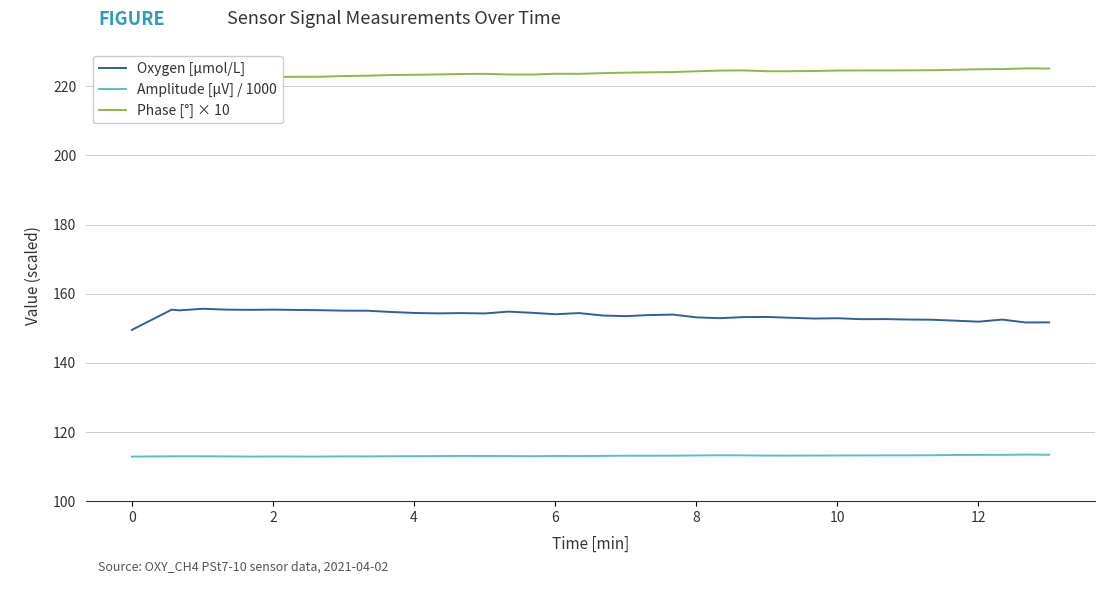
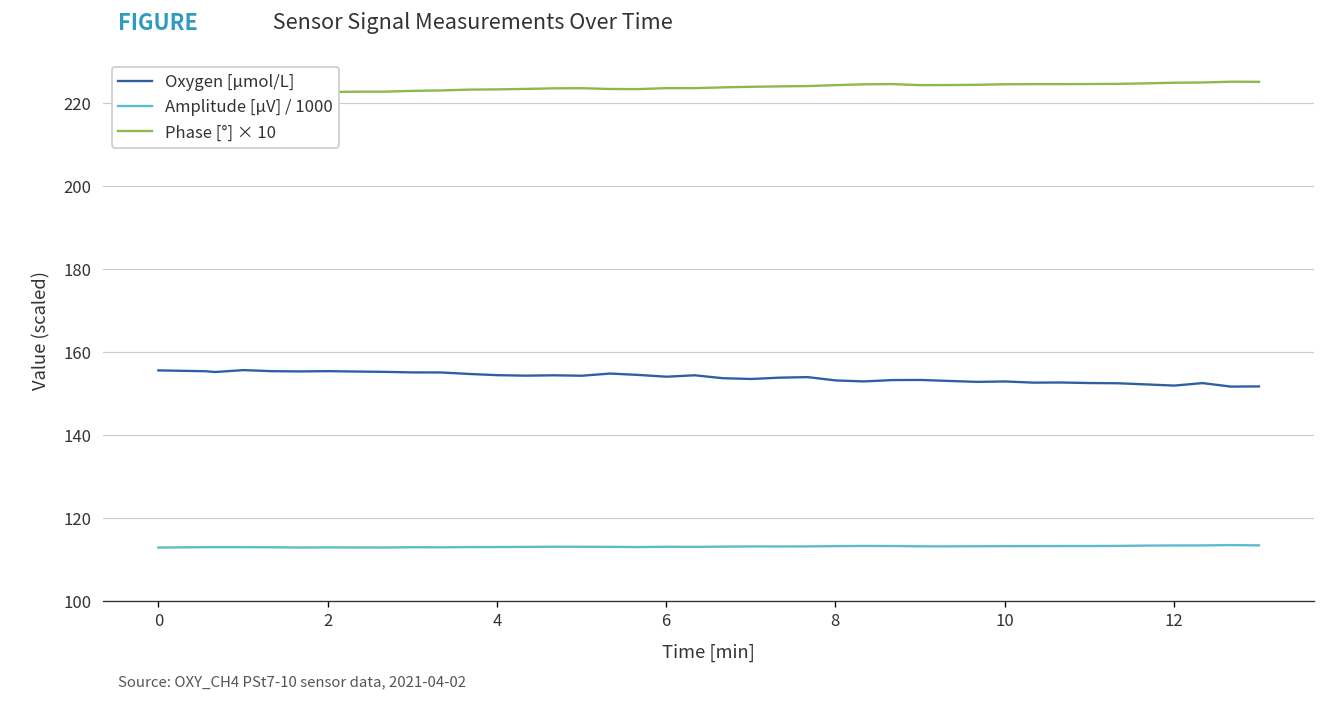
Oxygen [μmol/L], 0: 150 -> 156
